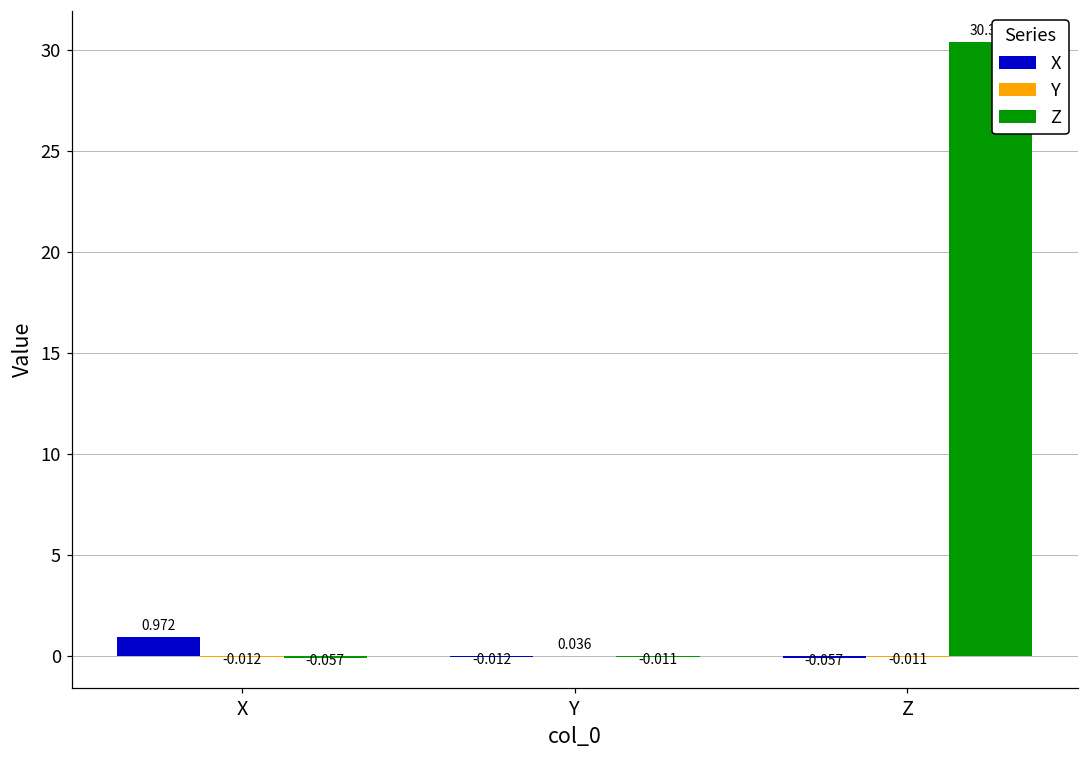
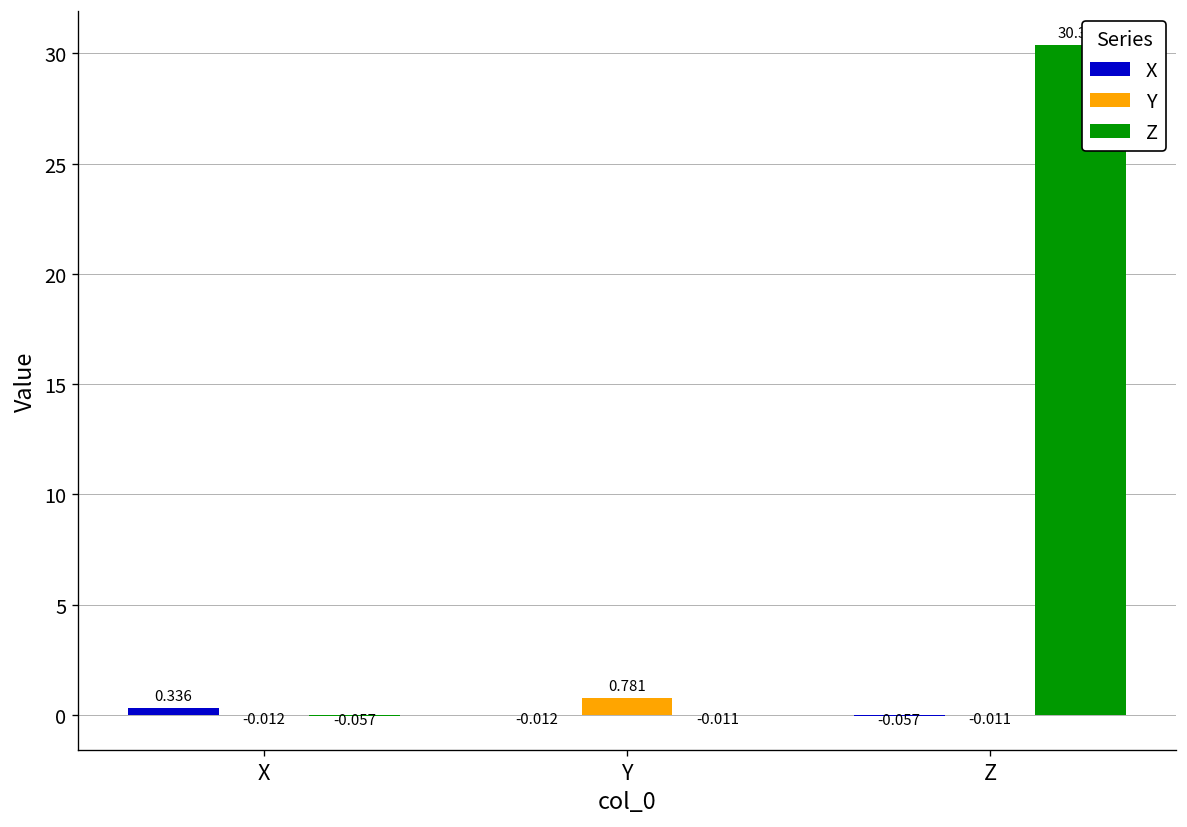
X, X: 0.972 -> 0.336
Y, Y: 0.036 -> 0.781
